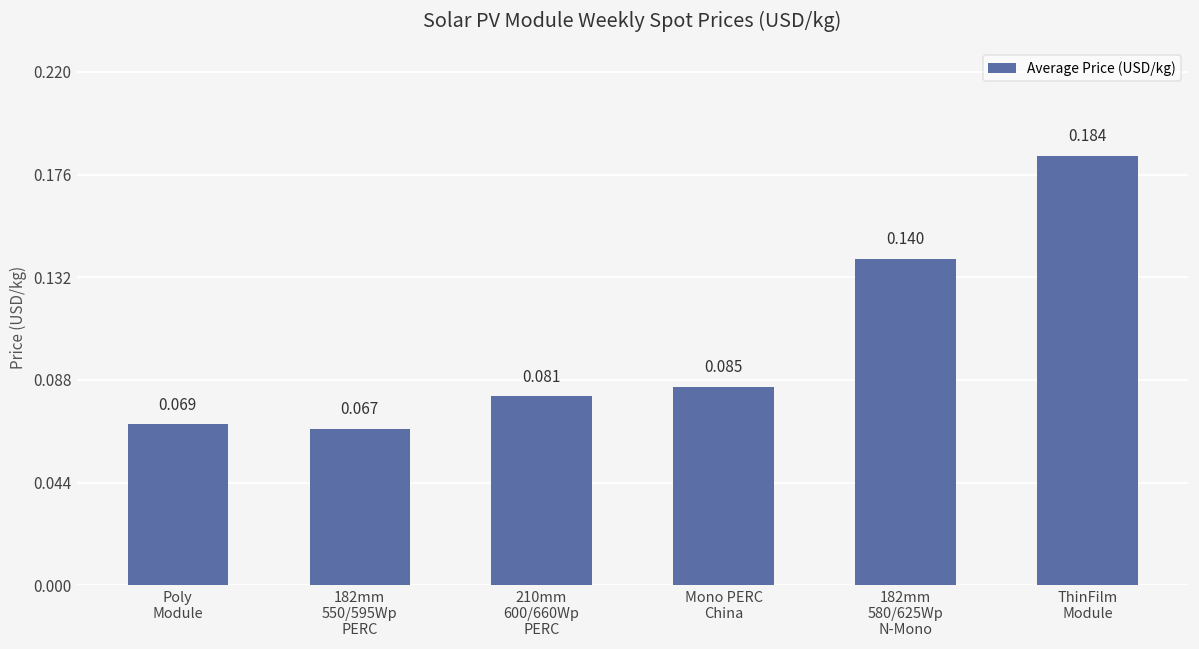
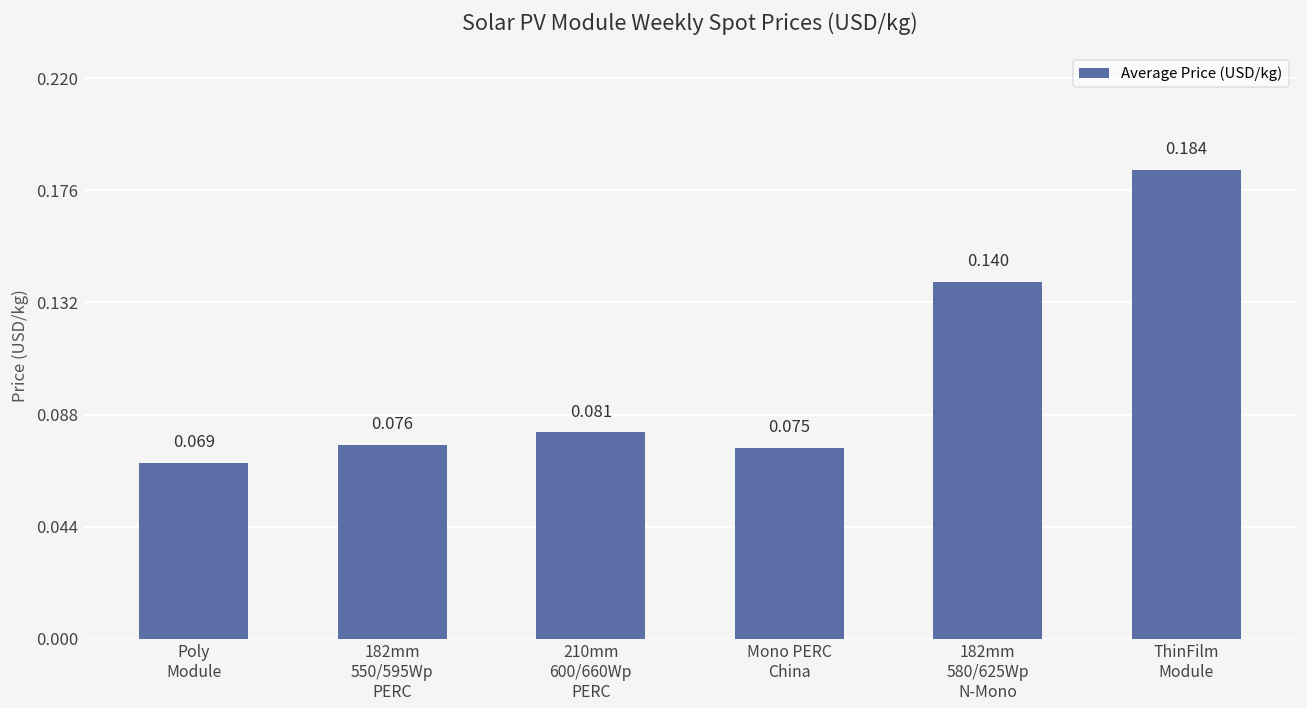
182mm 550/595Wp PERC: 0.067 -> 0.076
Mono PERC China: 0.085 -> 0.075
